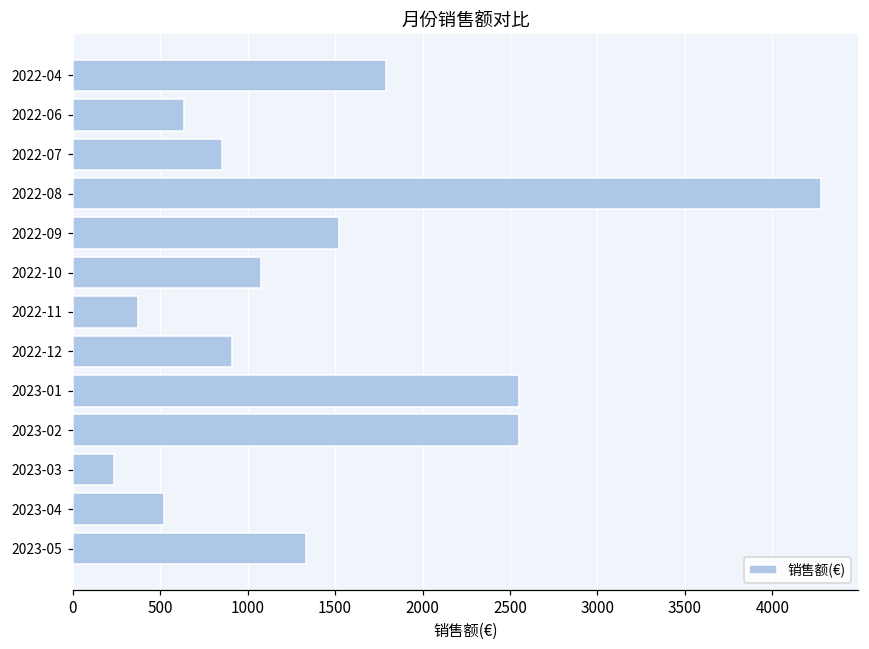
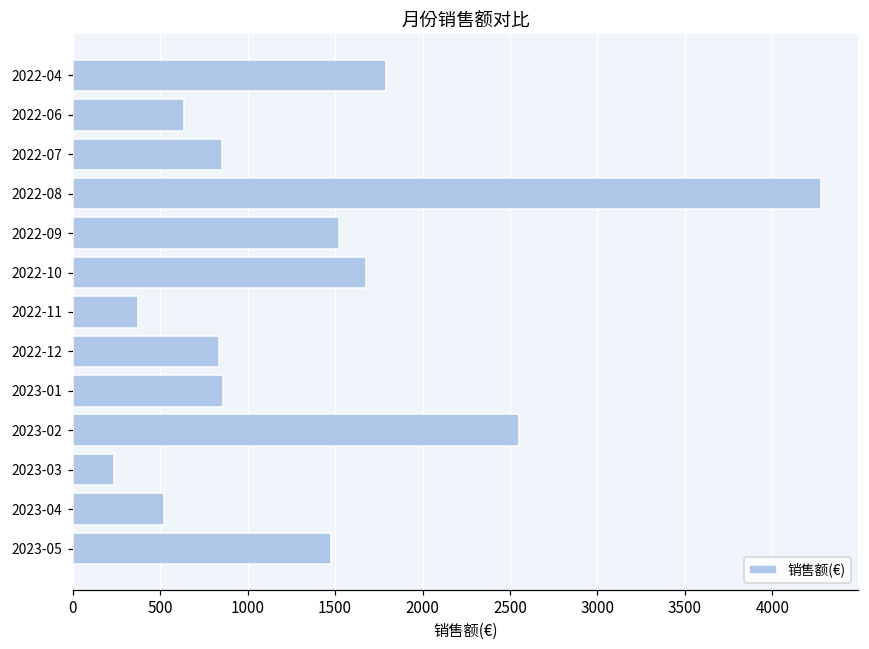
2022-10: 1080 -> 1670
2022-12: 910 -> 840
2023-01: 2550 -> 860
2023-05: 1340 -> 1470
